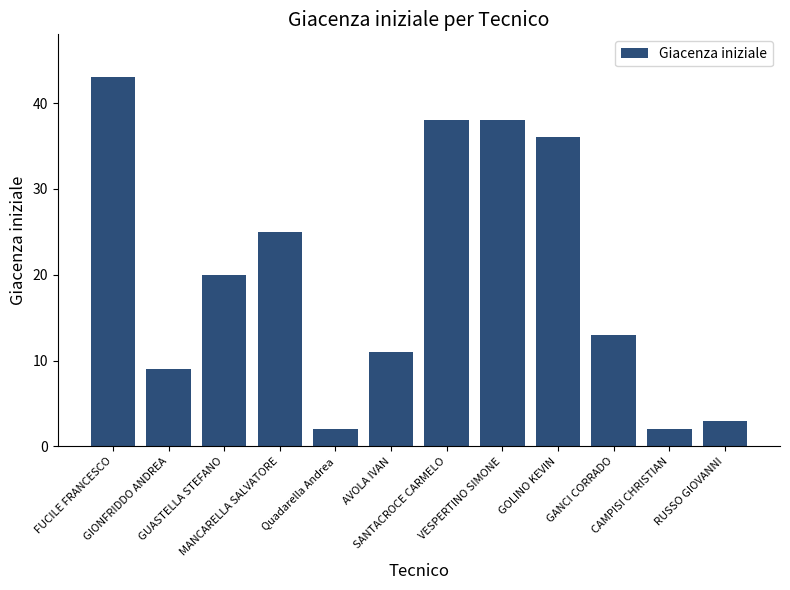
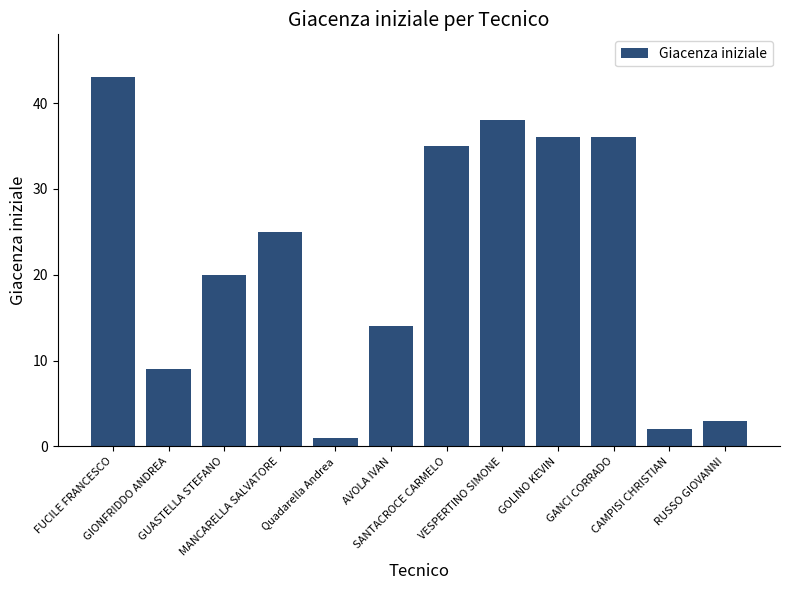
Quadarella Andrea: 2 -> 1
AVOLA IVAN: 11 -> 14
SANTACROCE CARMELO: 38 -> 35
GANCI CORRADO: 13 -> 36
